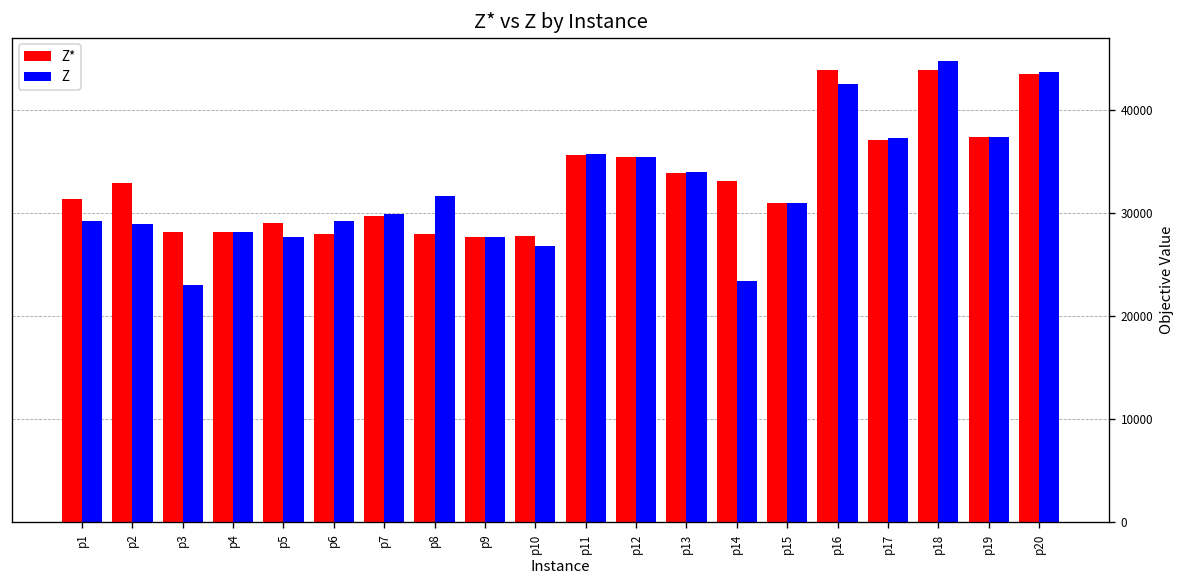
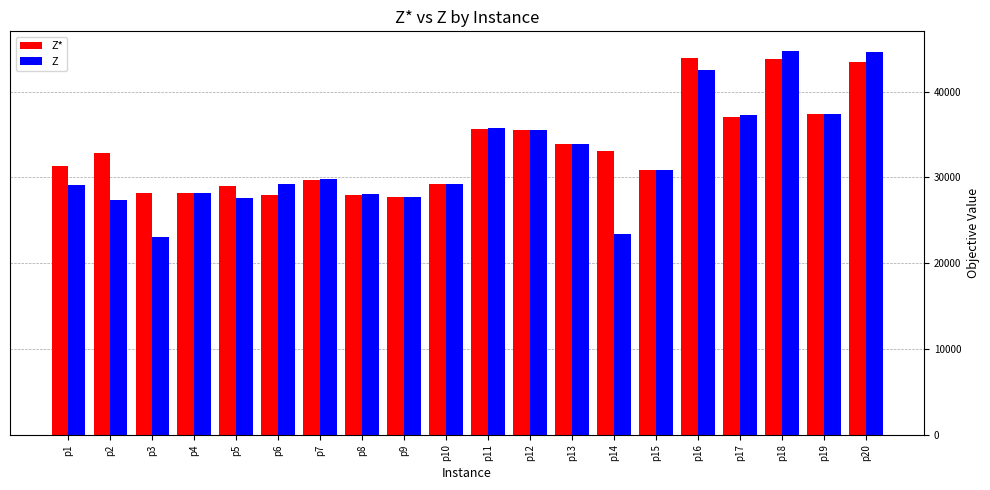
Z, p2: 29000 -> 27000
Z, p8: 32000 -> 28000
Z*, p10: 28000 -> 29000
Z, p10: 27000 -> 29000
Z, p20: 44000 -> 45000
